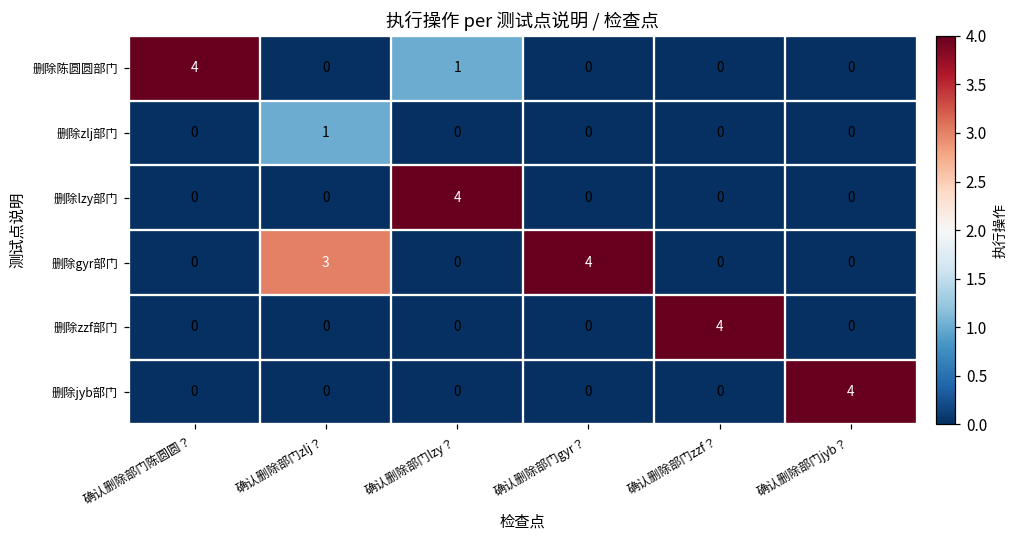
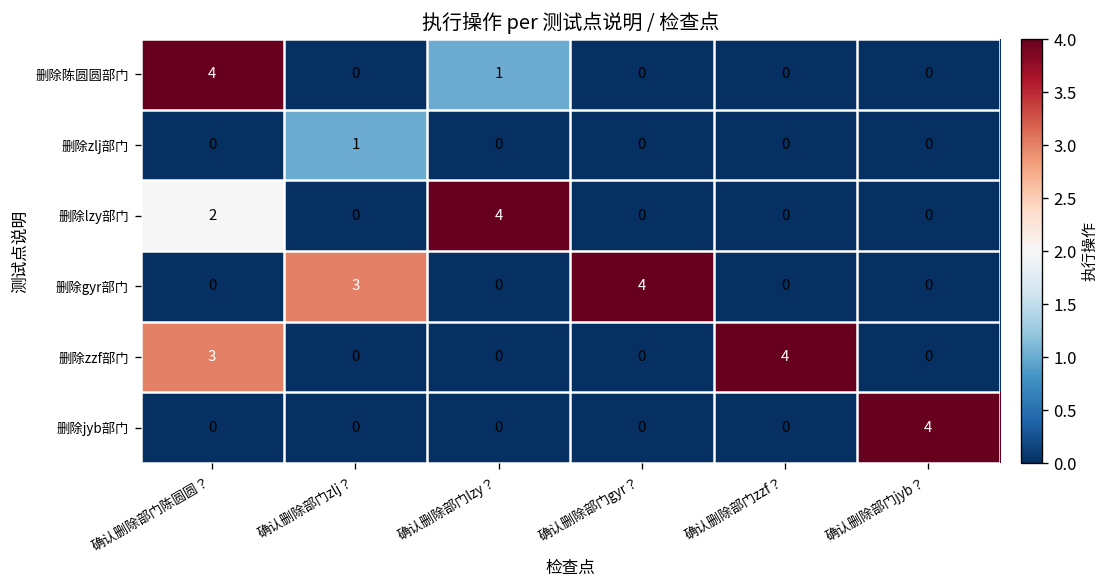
删除lzy部门, 确认删除部门陈圆圆？: 0 -> 2
删除zzf部门, 确认删除部门陈圆圆？: 0 -> 3
